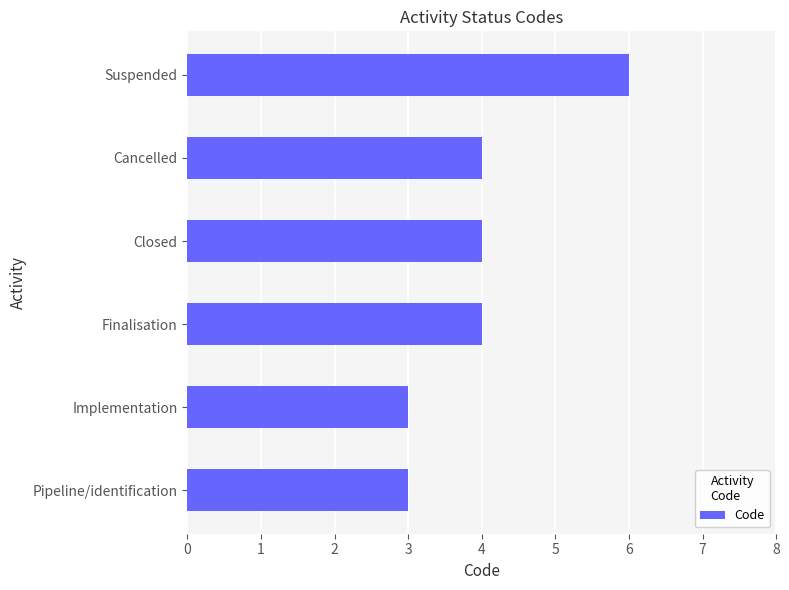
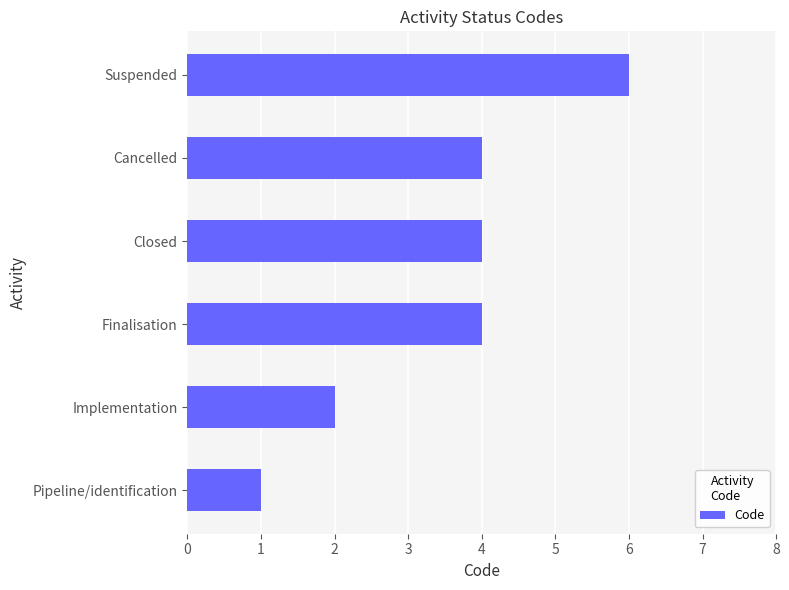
Implementation: 3 -> 2
Pipeline/identification: 3 -> 1
